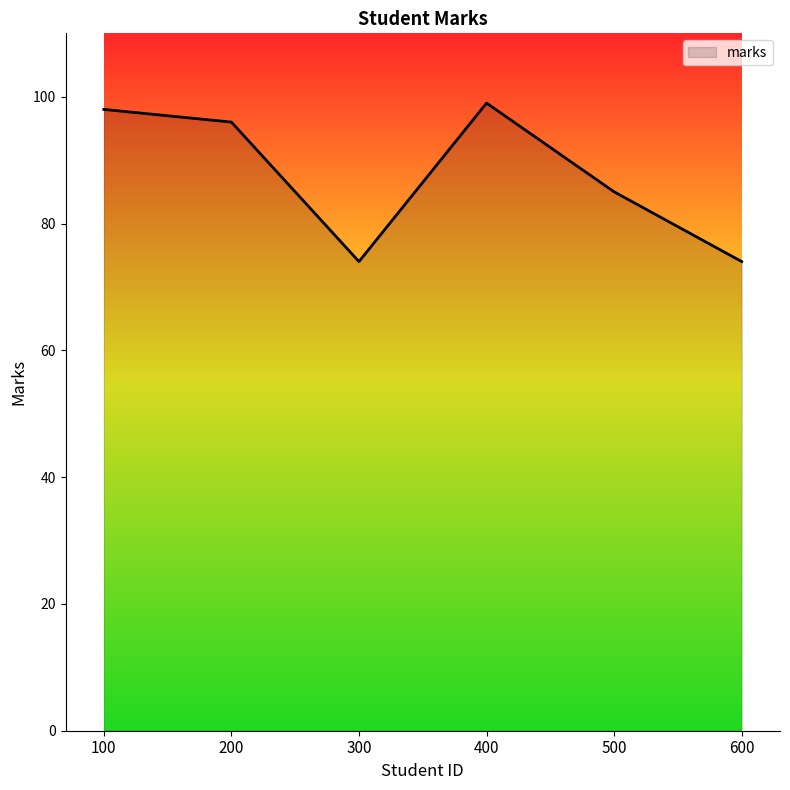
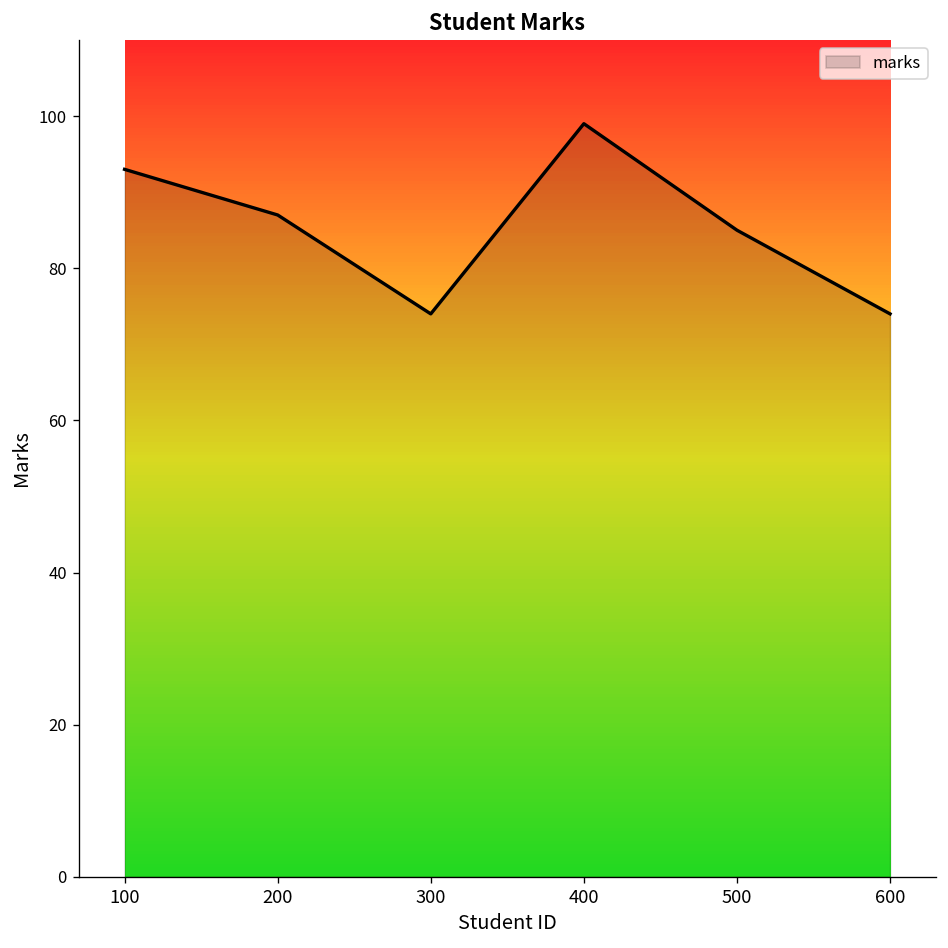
100: 98 -> 93
200: 96 -> 87
